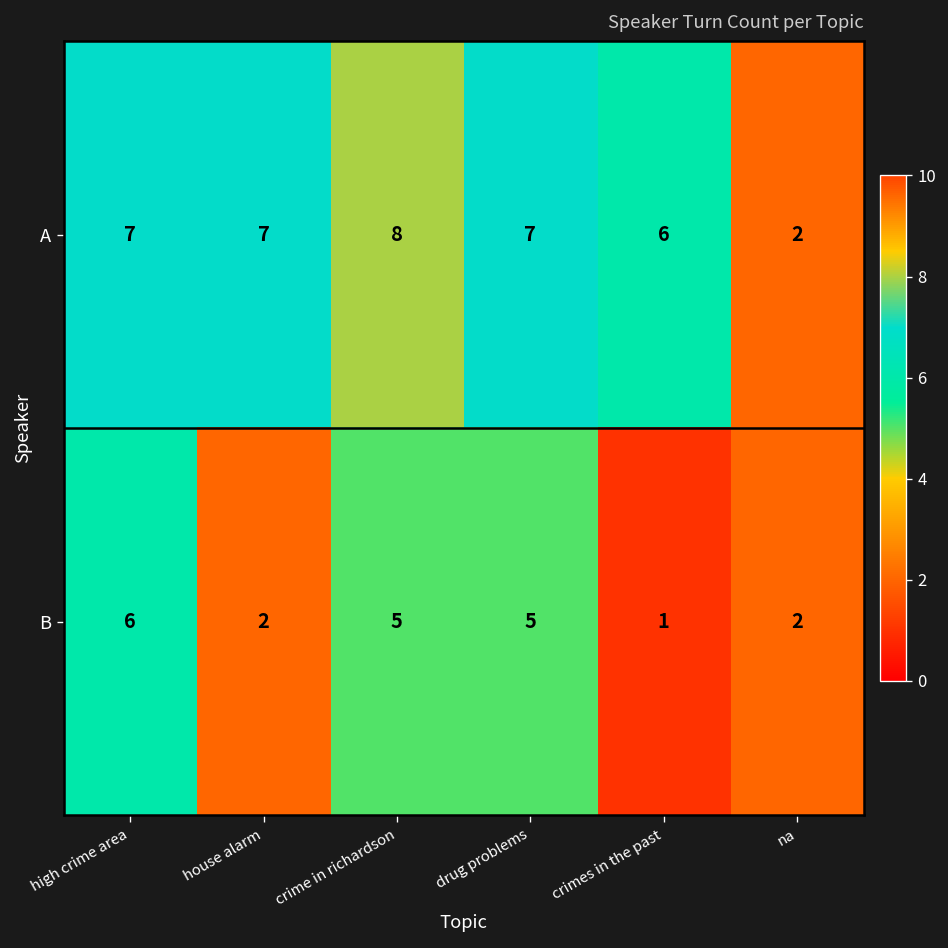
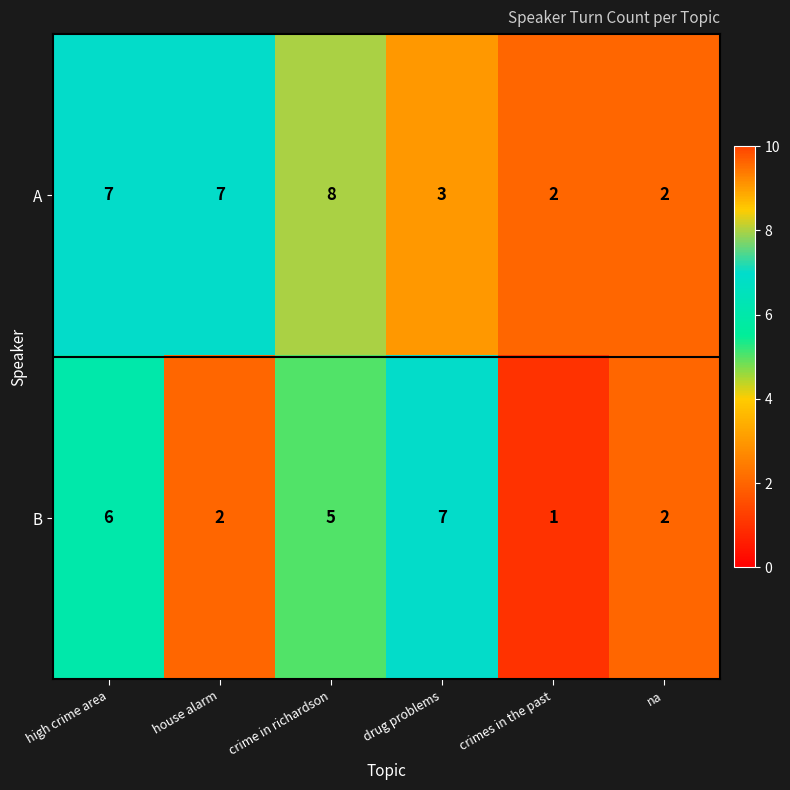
A, drug problems: 7 -> 3
A, crimes in the past: 6 -> 2
B, drug problems: 5 -> 7
